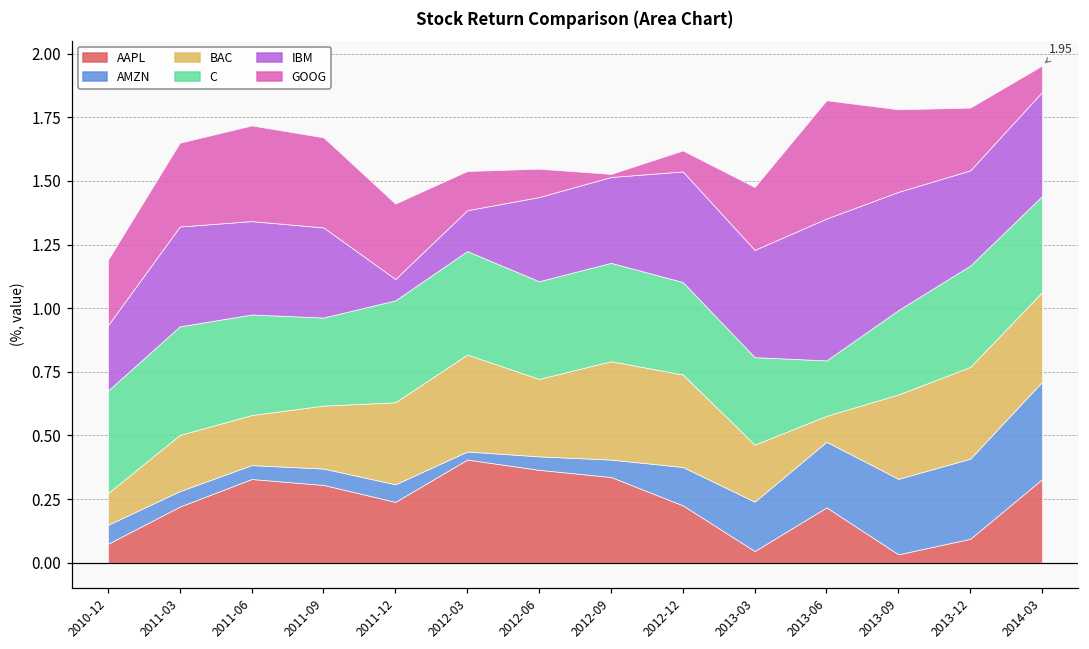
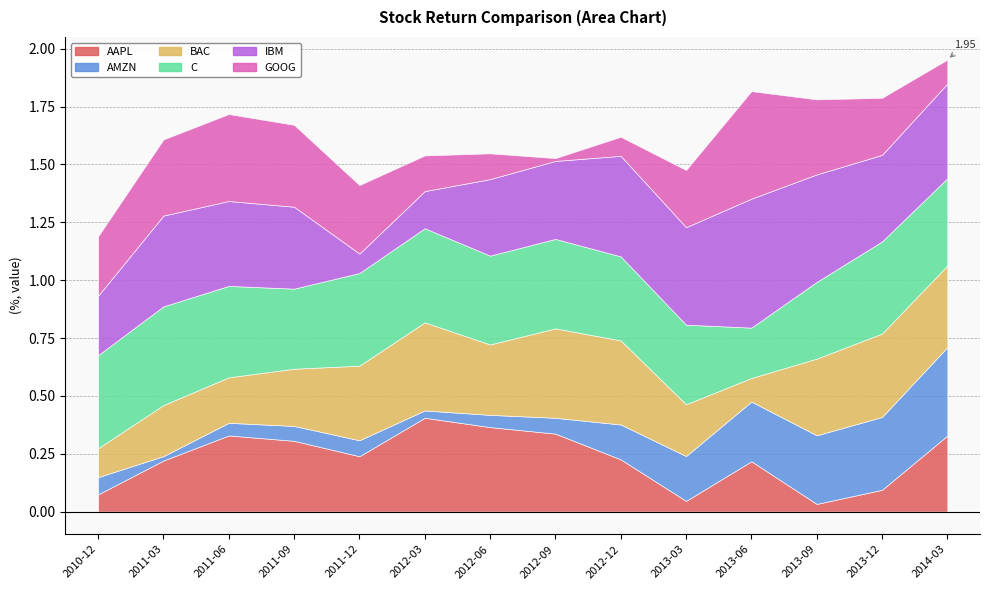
AMZN, 2011-03: 0.06 -> 0.02
